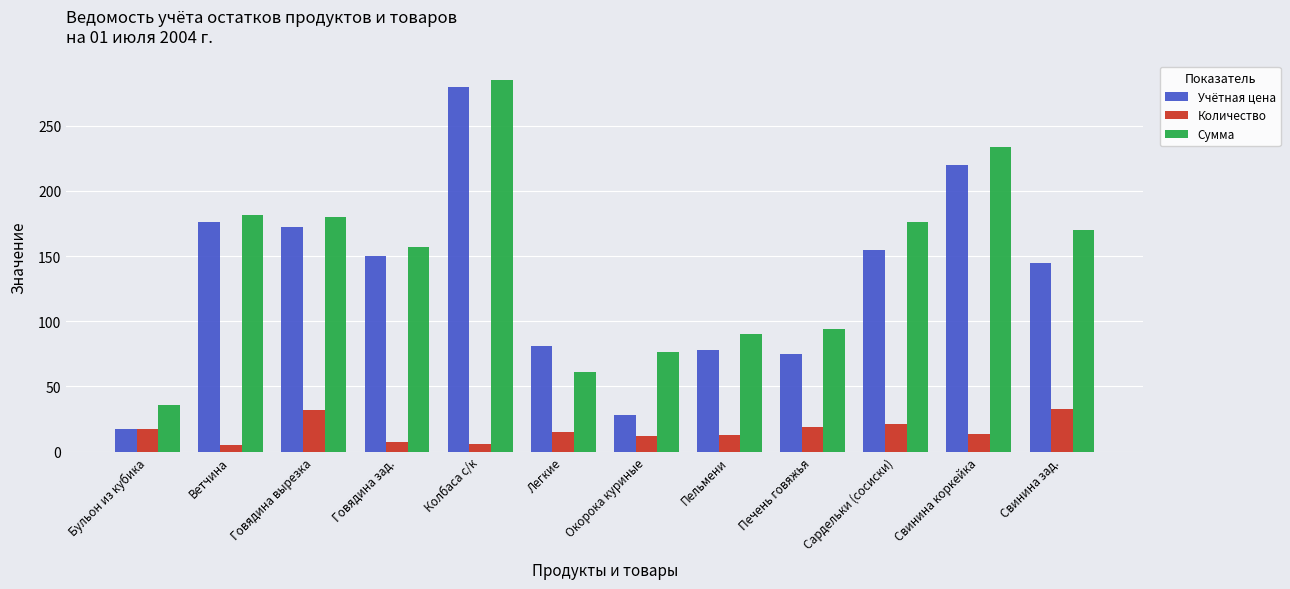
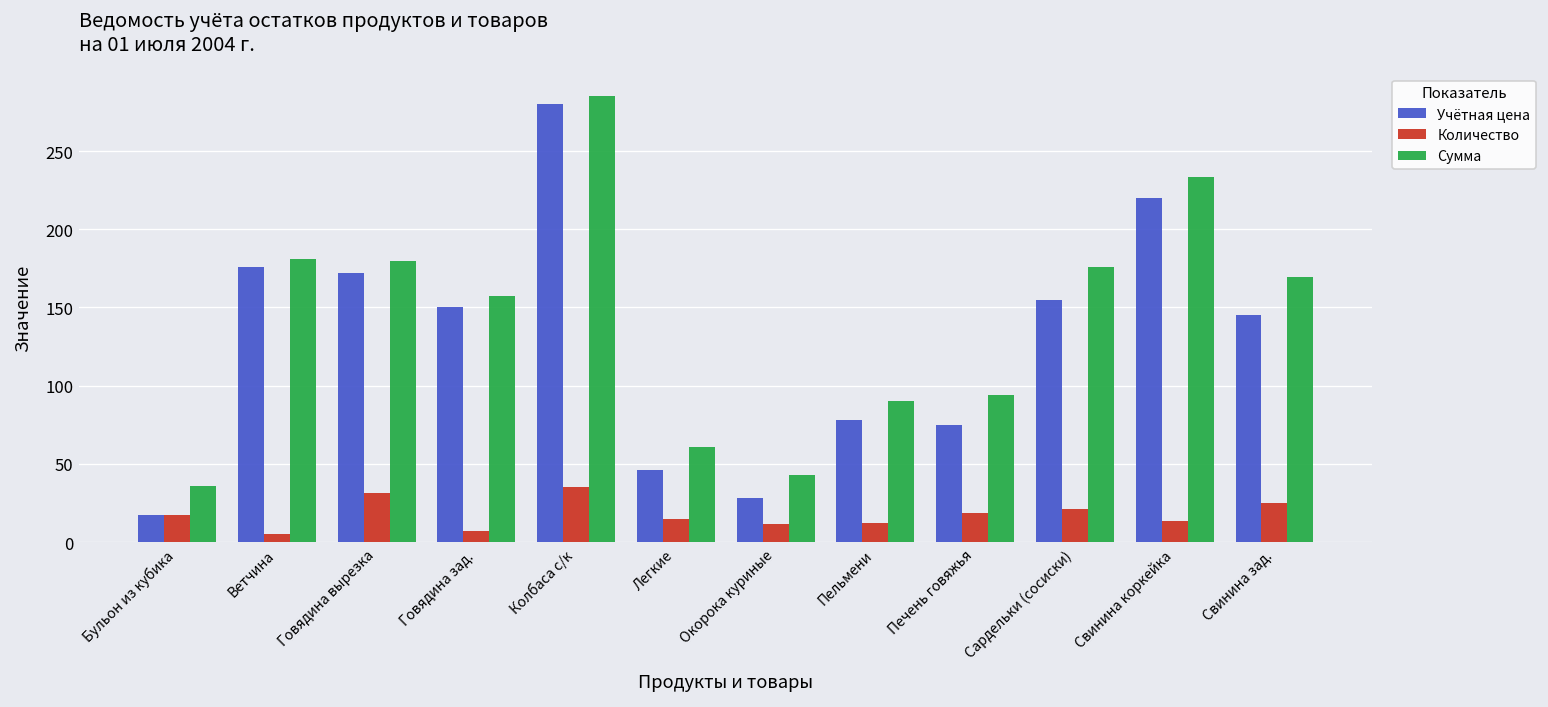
Количество, Колбаса с/к: 5 -> 35
Учётная цена, Легкие: 81 -> 46
Сумма, Окорока куриные: 77 -> 43
Количество, Свинина зад.: 33 -> 25
